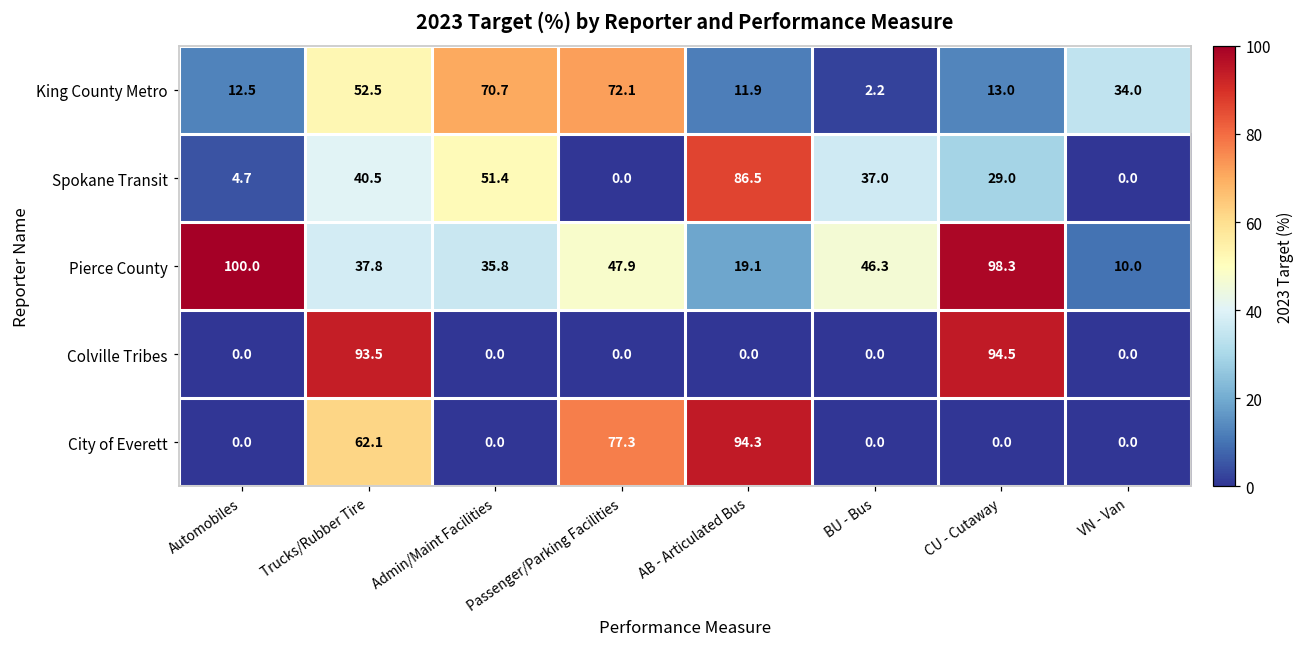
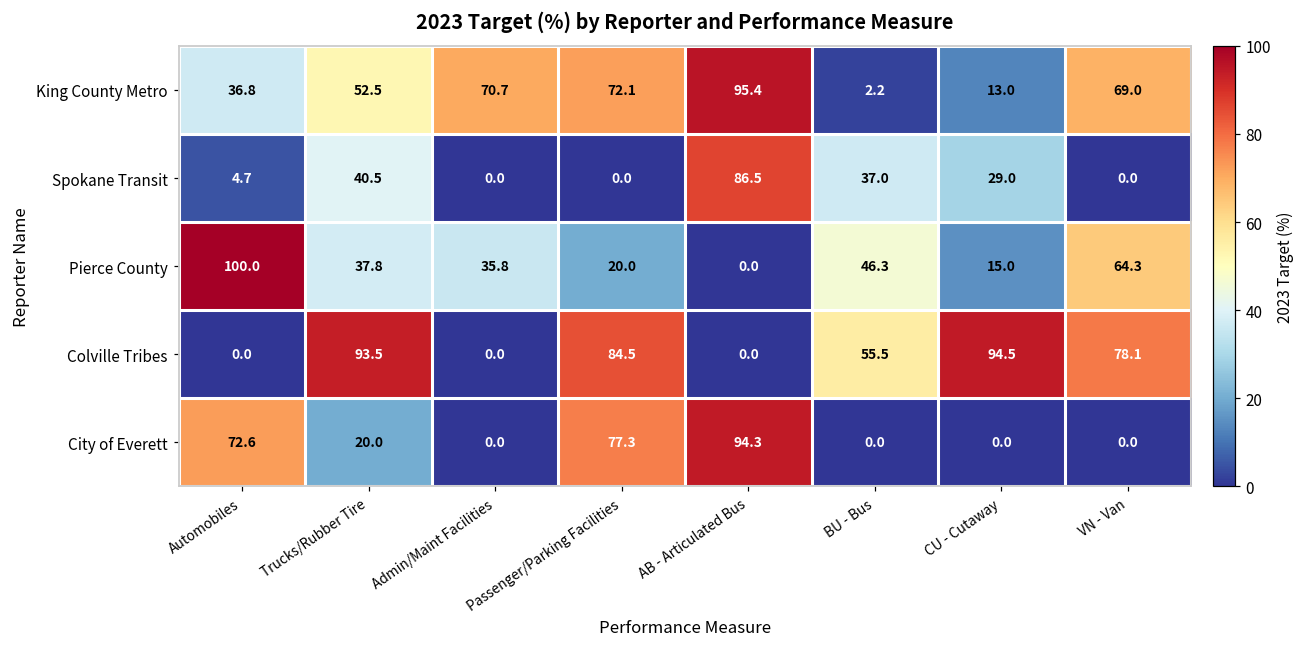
King County Metro, Automobiles: 12.5 -> 36.8
King County Metro, AB - Articulated Bus: 11.9 -> 95.4
King County Metro, VN - Van: 34.0 -> 69.0
Spokane Transit, Admin/Maint Facilities: 51.4 -> 0.0
Pierce County, Passenger/Parking Facilities: 47.9 -> 20.0
Pierce County, AB - Articulated Bus: 19.1 -> 0.0
Pierce County, CU - Cutaway: 98.3 -> 15.0
Pierce County, VN - Van: 10.0 -> 64.3
Colville Tribes, Passenger/Parking Facilities: 0.0 -> 84.5
Colville Tribes, BU - Bus: 0.0 -> 55.5
Colville Tribes, VN - Van: 0.0 -> 78.1
City of Everett, Automobiles: 0.0 -> 72.6
City of Everett, Trucks/Rubber Tire: 62.1 -> 20.0
